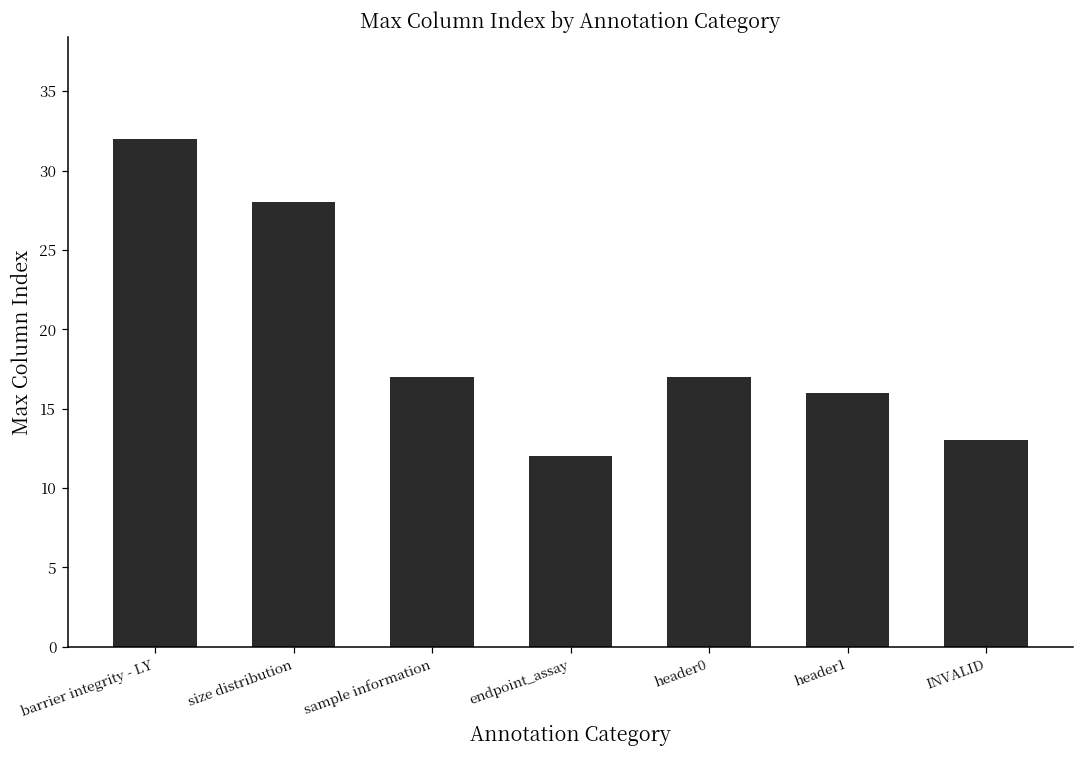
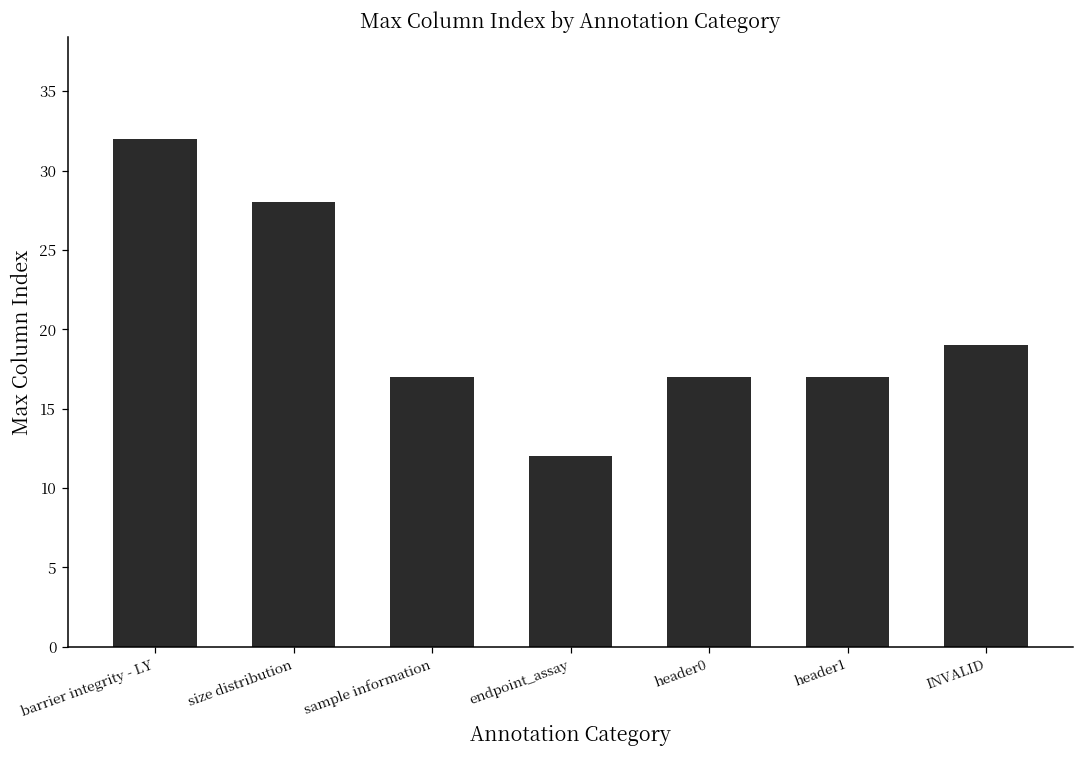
header1: 16 -> 17
INVALID: 13 -> 19
